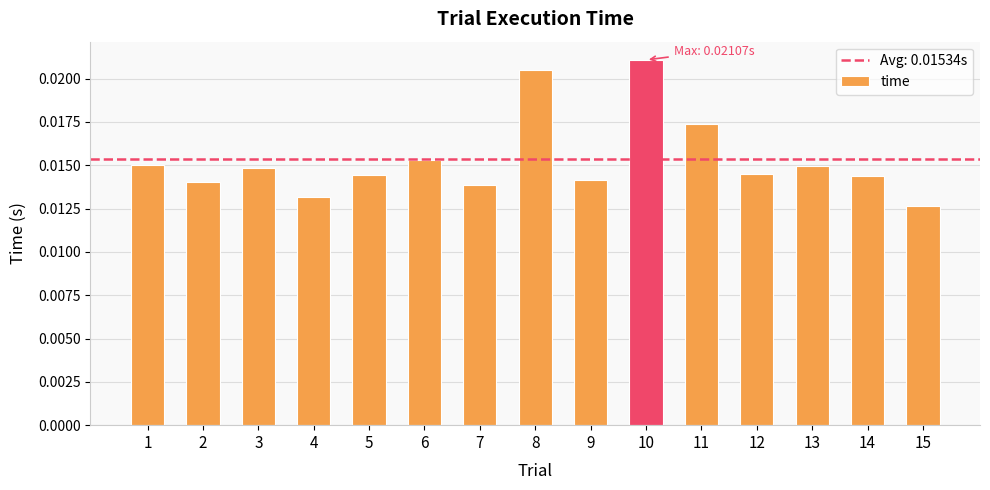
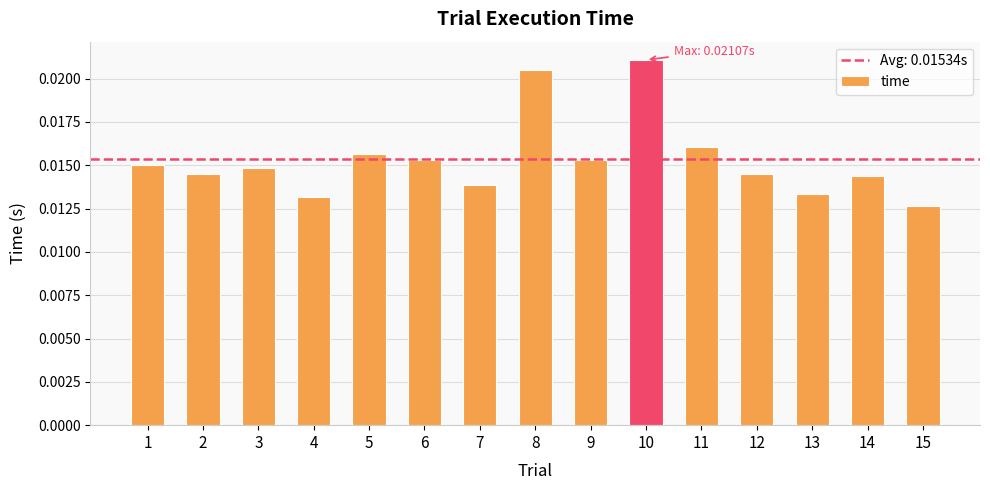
2: 0.0140 -> 0.0145
5: 0.0144 -> 0.0156
9: 0.0141 -> 0.0153
11: 0.0174 -> 0.0161
13: 0.0150 -> 0.0133
